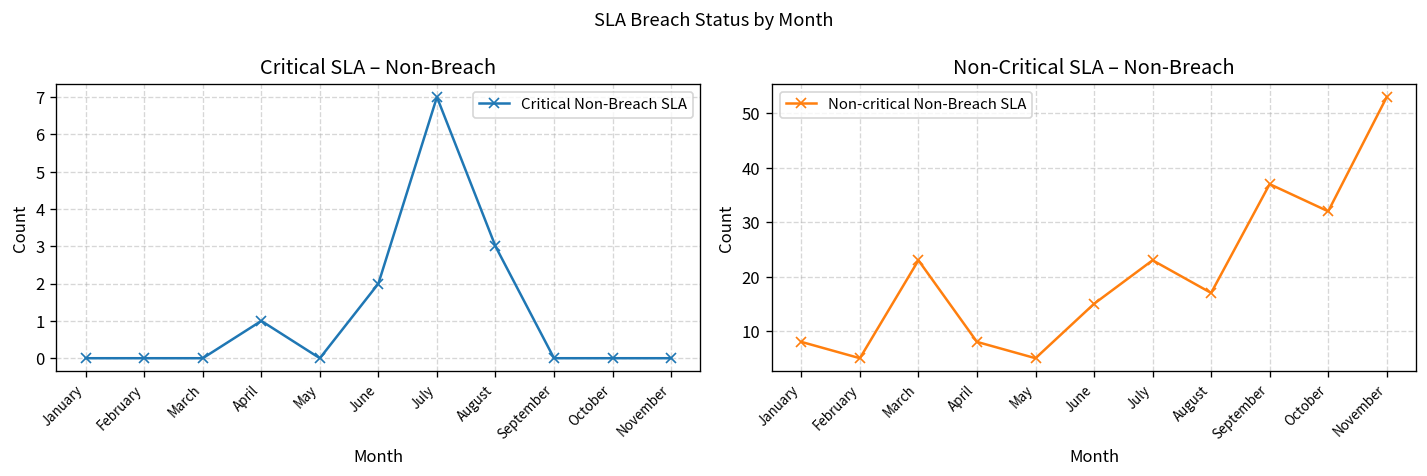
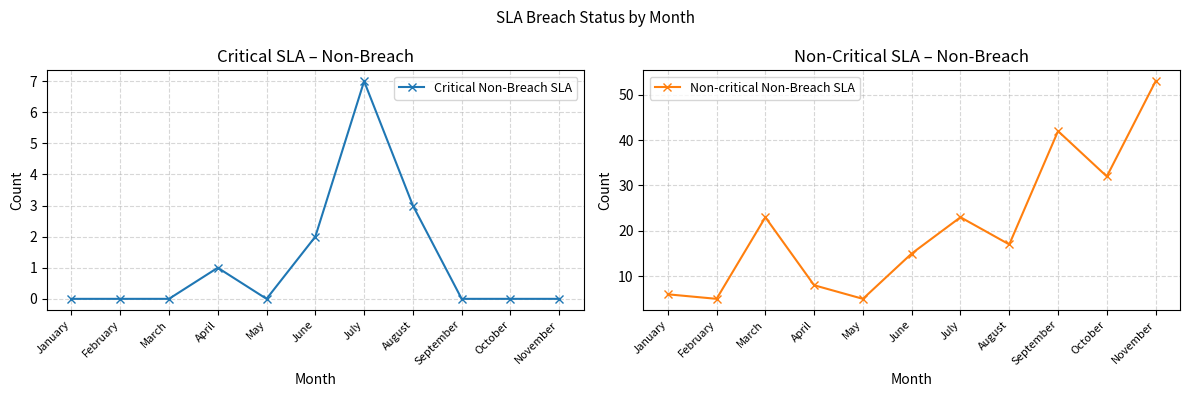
Non-Critical SLA – Non-Breach, January: 8 -> 6
Non-Critical SLA – Non-Breach, September: 37 -> 42
